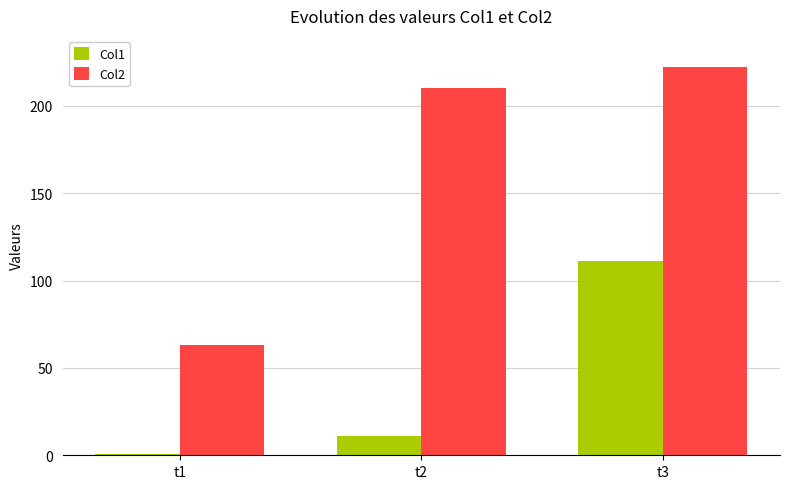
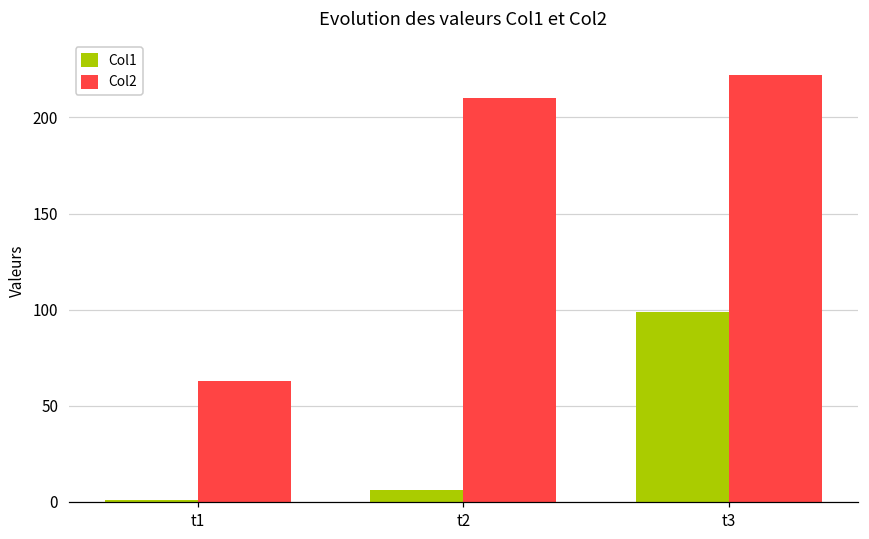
Col1, t2: 11 -> 6
Col1, t3: 111 -> 99
